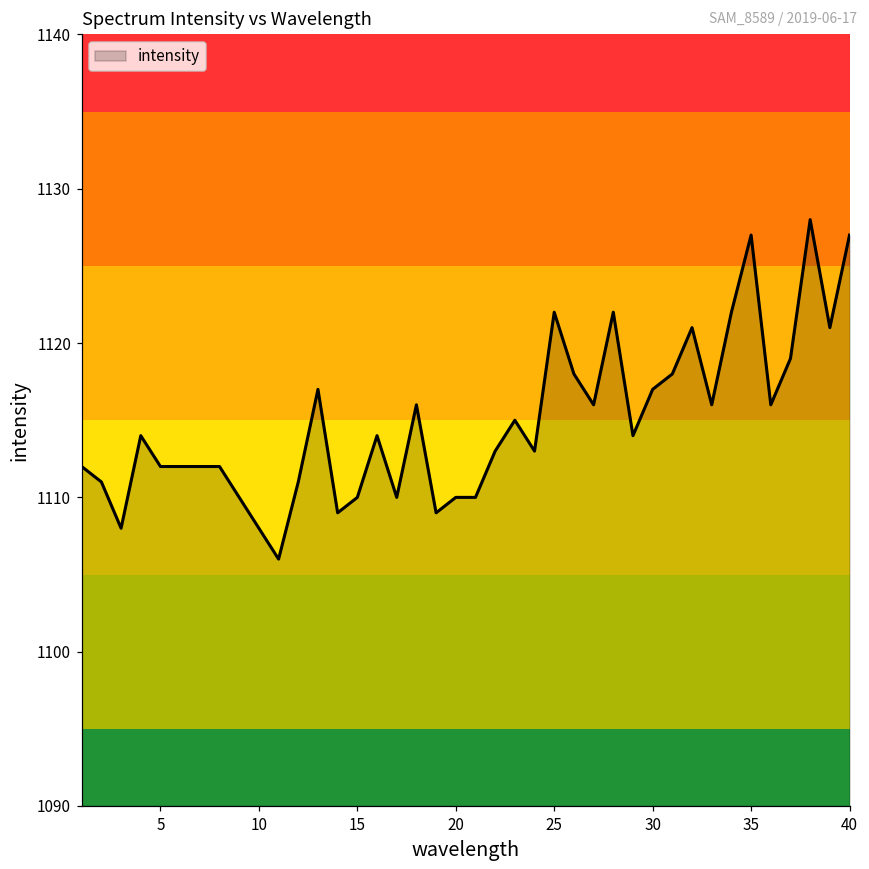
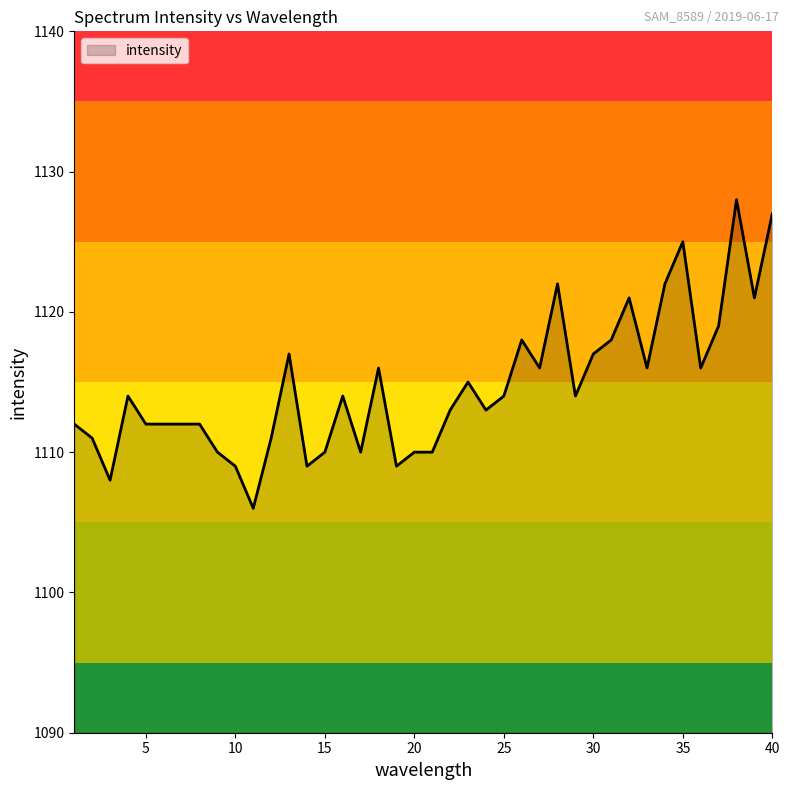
10: 1108 -> 1109
25: 1122 -> 1114
35: 1127 -> 1125
